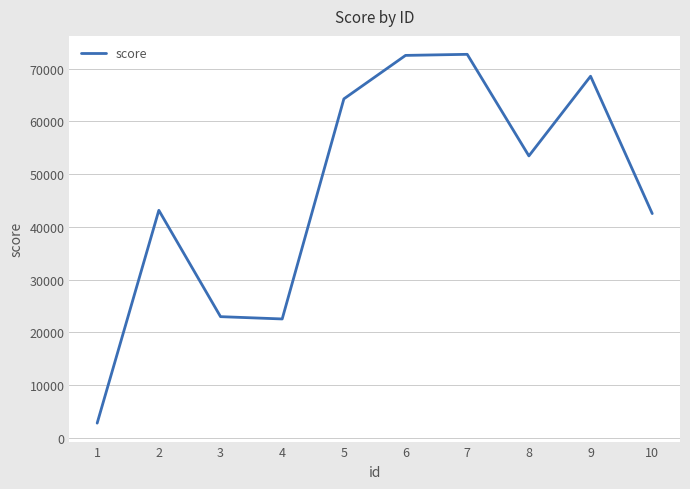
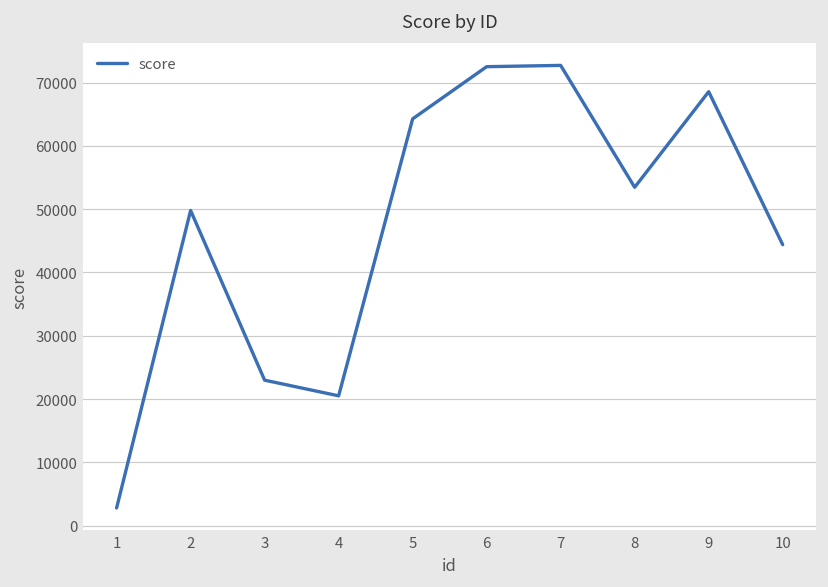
2: 43000 -> 50000
4: 23000 -> 21000
10: 43000 -> 44000
